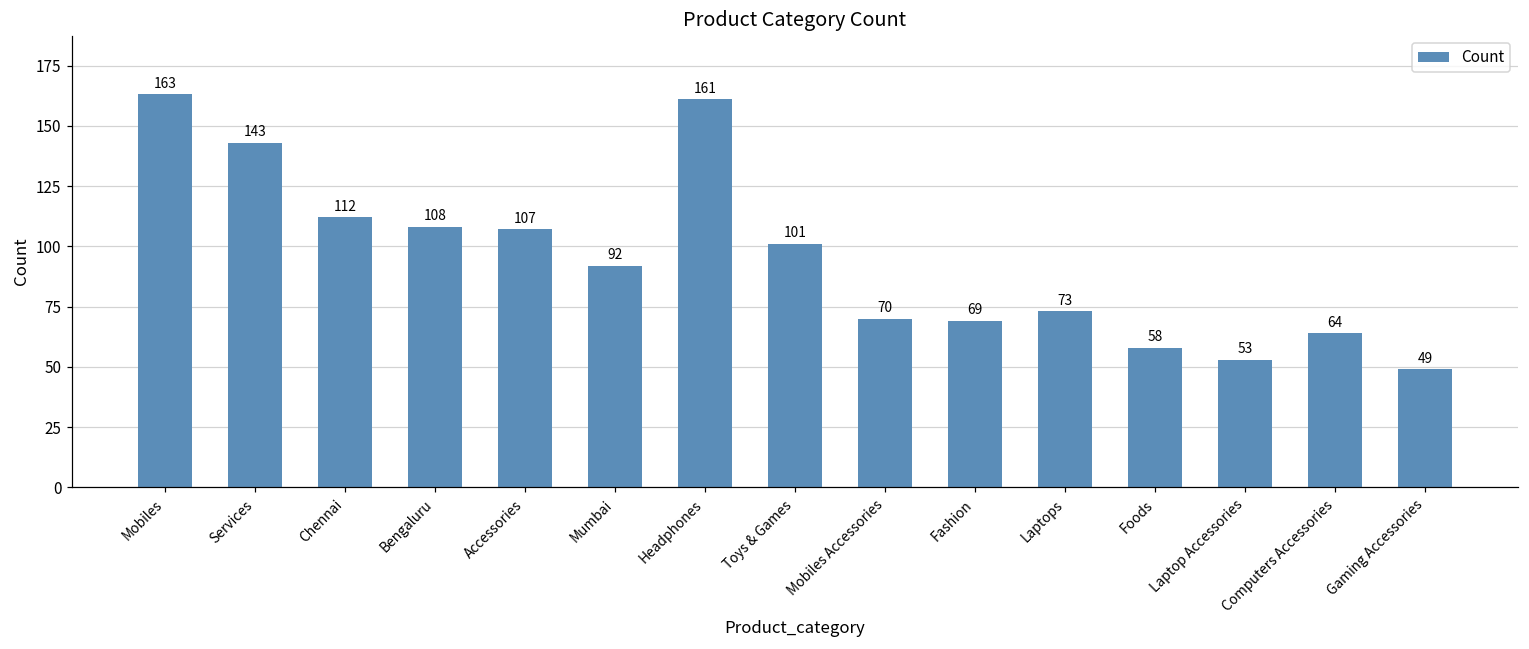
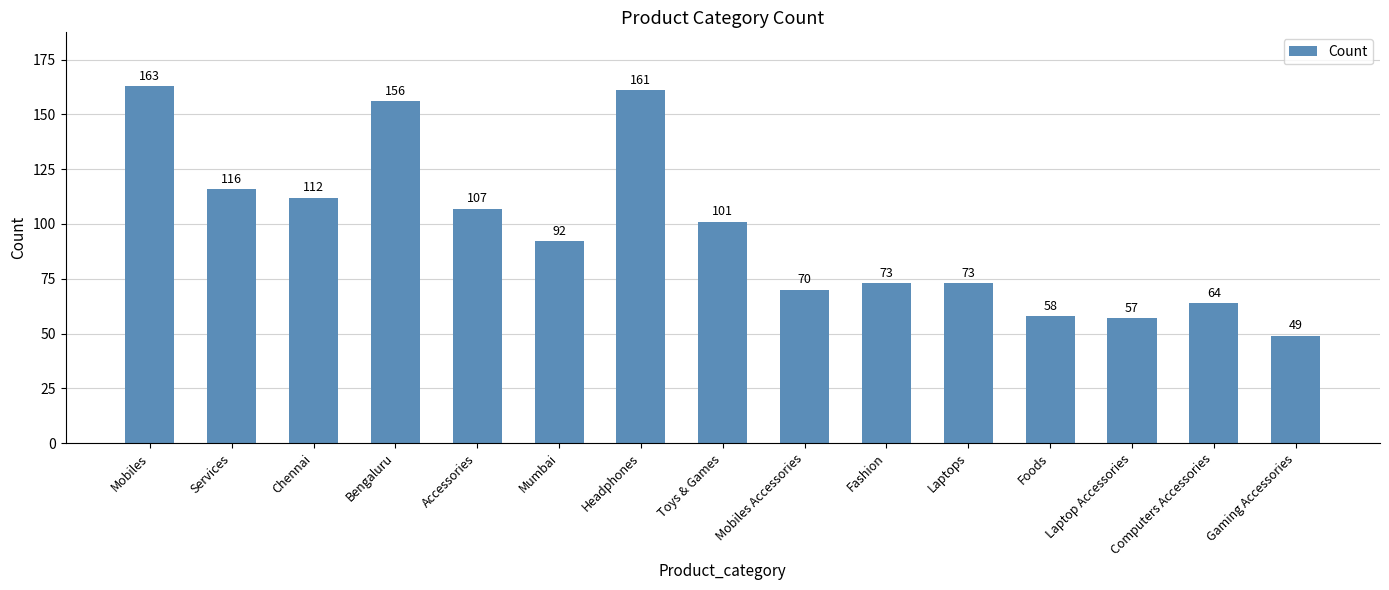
Services: 143 -> 116
Bengaluru: 108 -> 156
Fashion: 69 -> 73
Laptop Accessories: 53 -> 57
